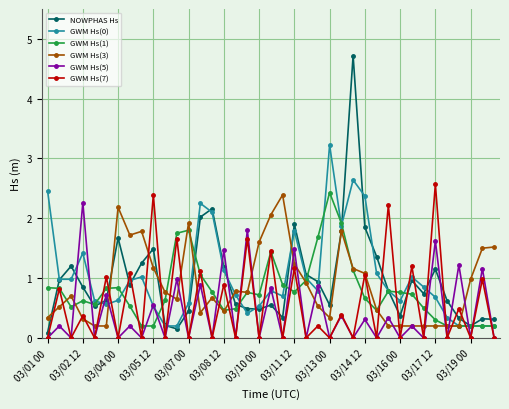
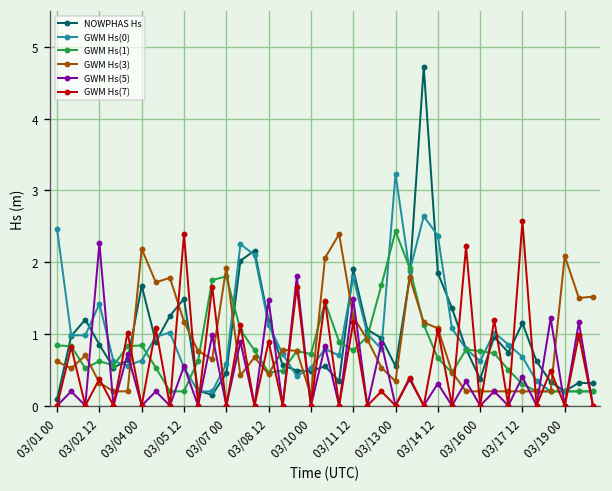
GWM Hs(3), 03/01 00: 0.3 -> 0.6
GWM Hs(3), 03/10 00: 1.6 -> 0.1
GWM Hs(5), 03/17 12: 1.6 -> 0.4
GWM Hs(3), 03/19 00: 1.0 -> 2.1
